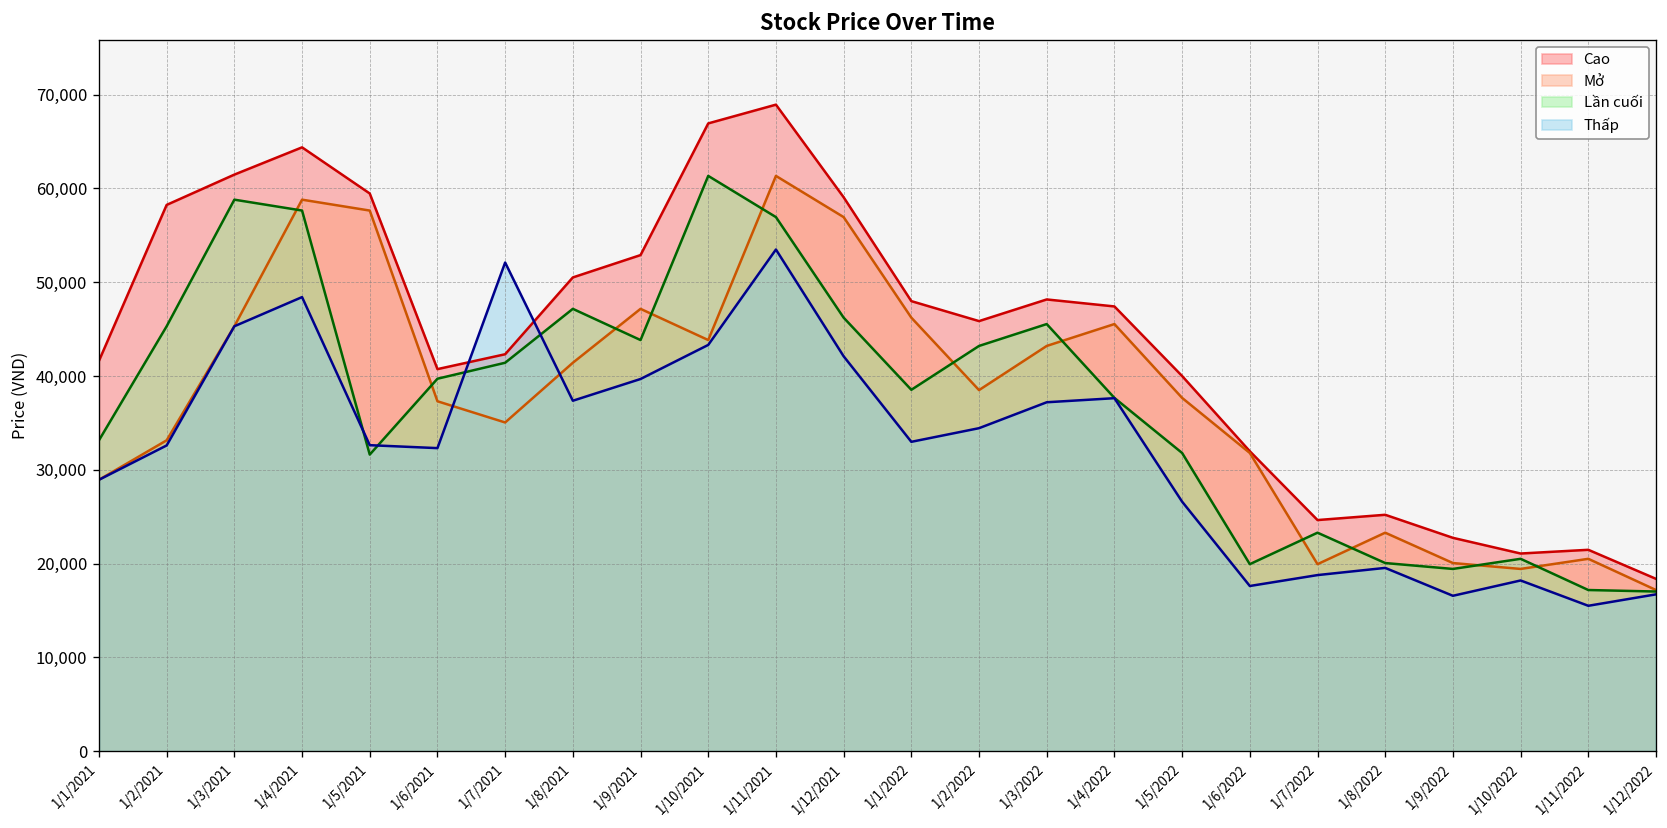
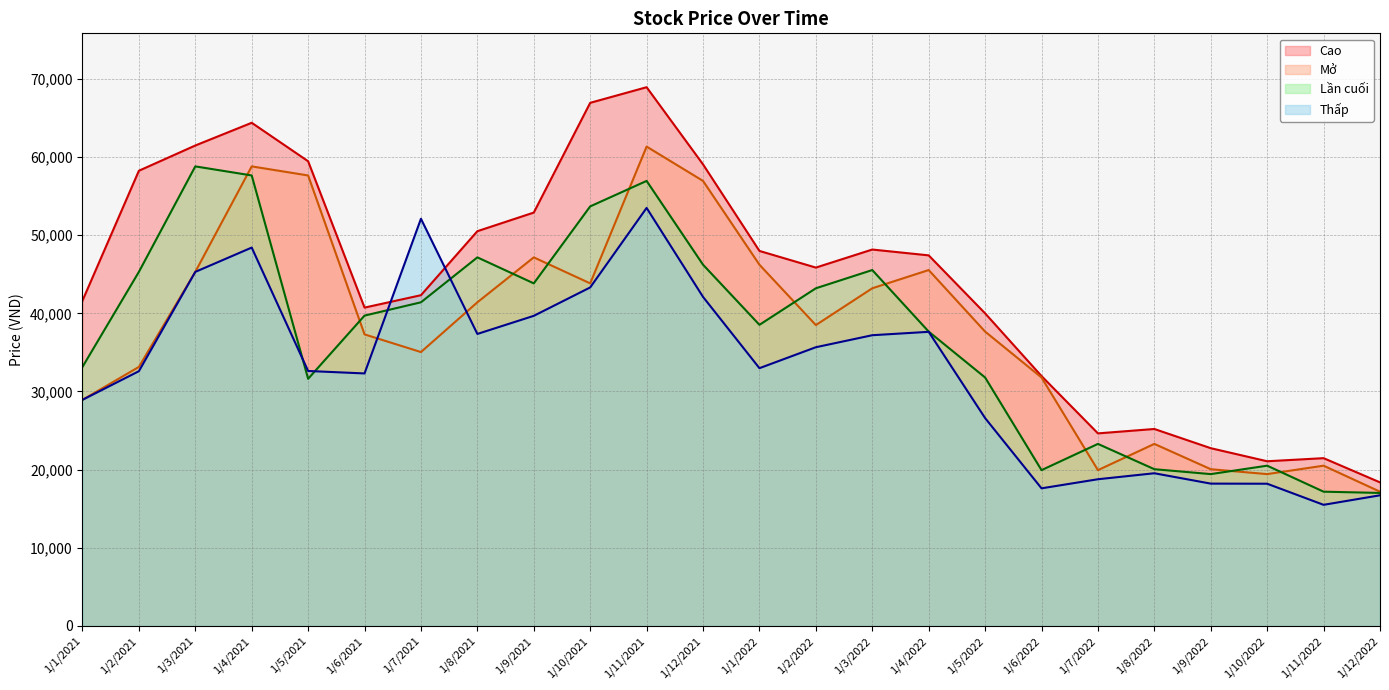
Lần cuối, 1/10/2021: 61,000 -> 54,000
Thấp, 1/2/2022: 34,000 -> 36,000
Thấp, 1/9/2022: 17,000 -> 18,000
